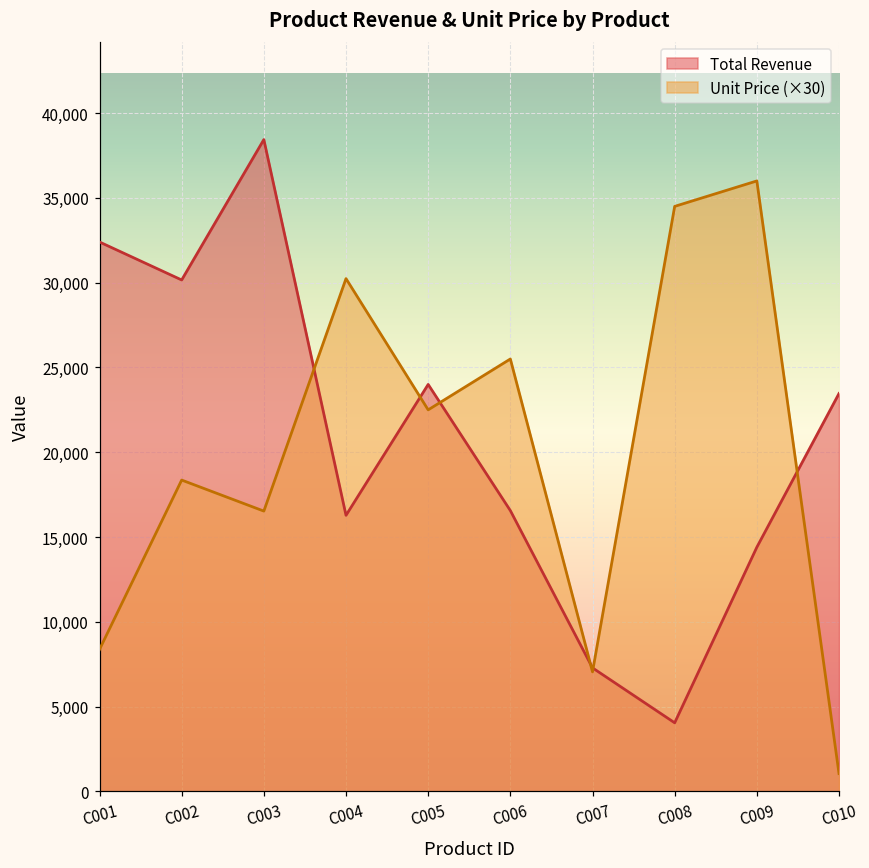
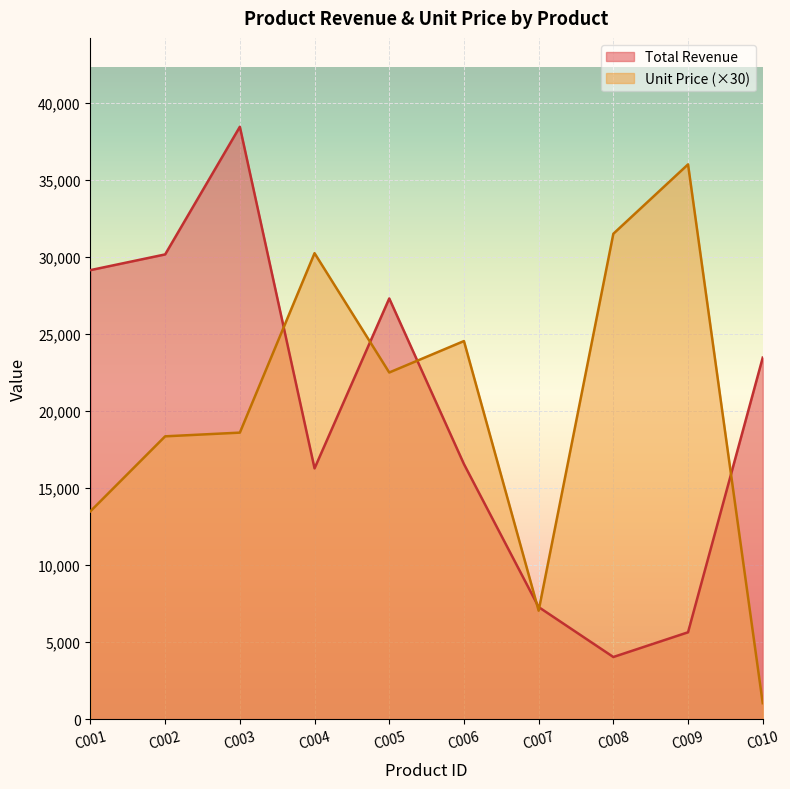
Total Revenue, C001: 32,400 -> 29,100
Unit Price (×30), C001: 8,400 -> 13,500
Unit Price (×30), C003: 16,500 -> 18,600
Total Revenue, C005: 24,000 -> 27,300
Unit Price (×30), C006: 25,500 -> 24,500
Unit Price (×30), C008: 34,500 -> 31,500
Total Revenue, C009: 14,400 -> 5,600
